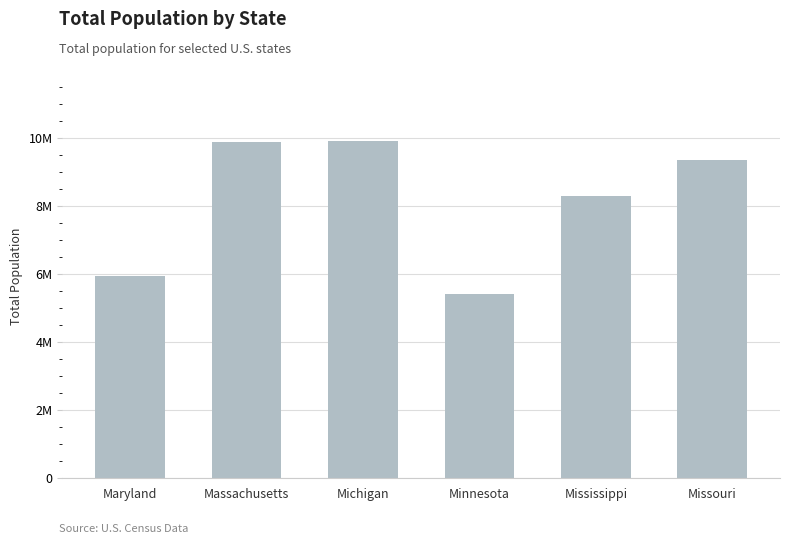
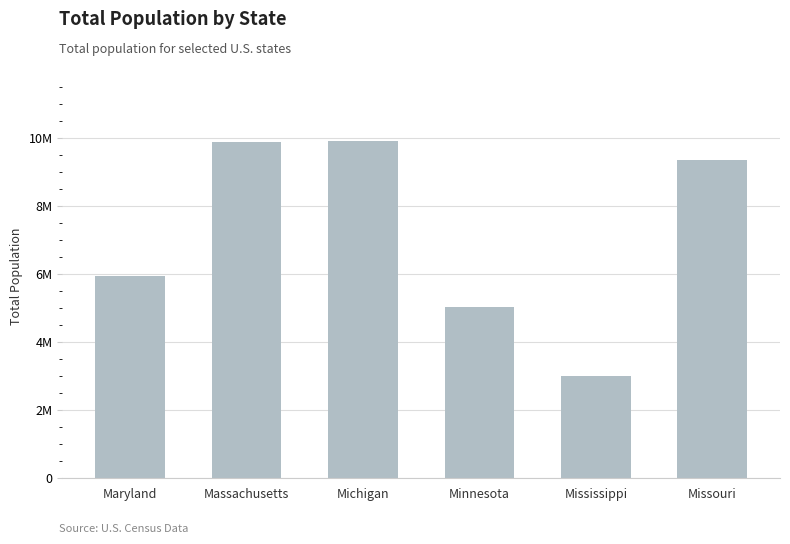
Minnesota: 5400000 -> 5000000
Mississippi: 8300000 -> 3000000
